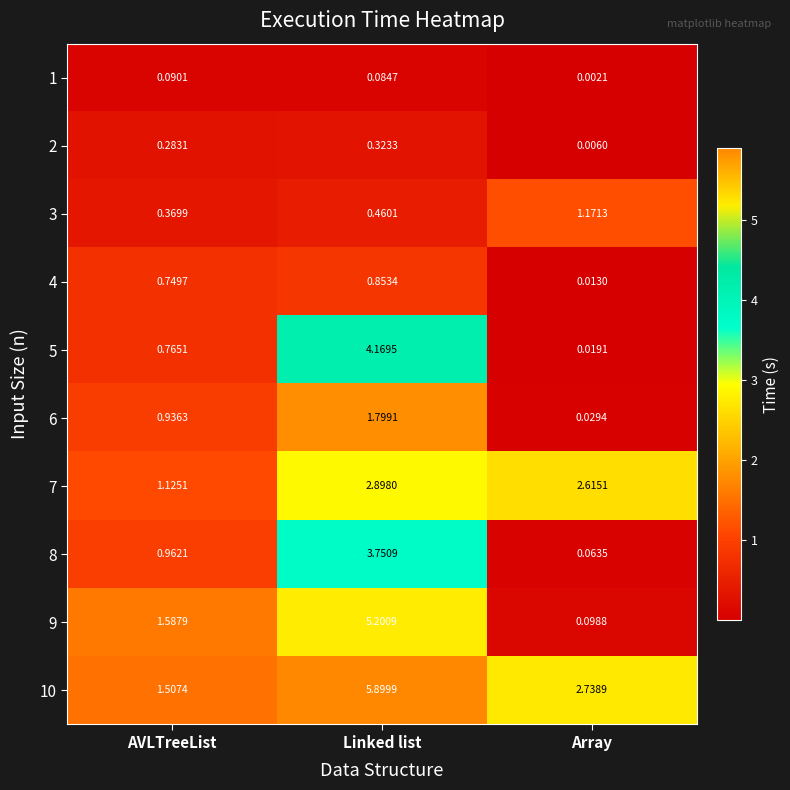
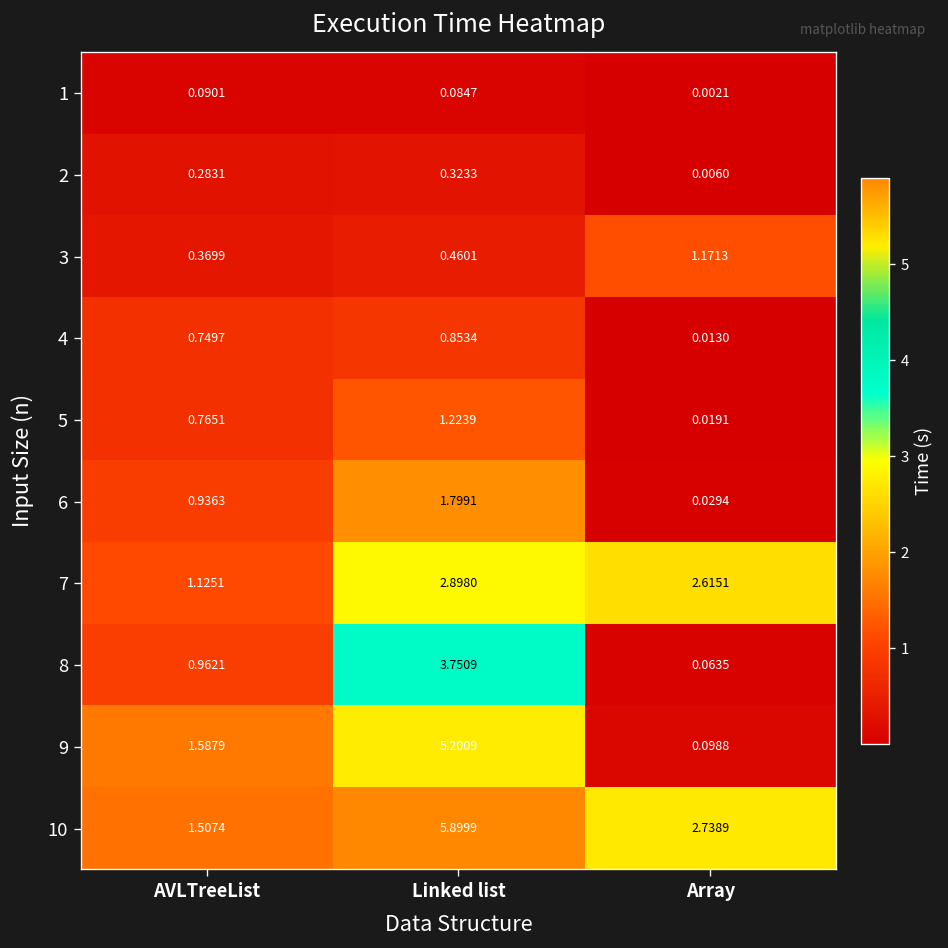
5, Linked list: 4.1695 -> 1.2239
